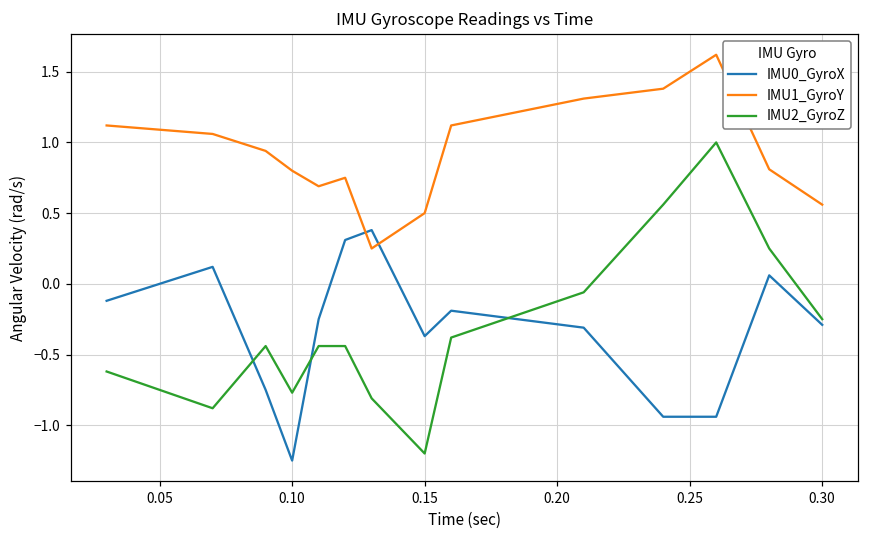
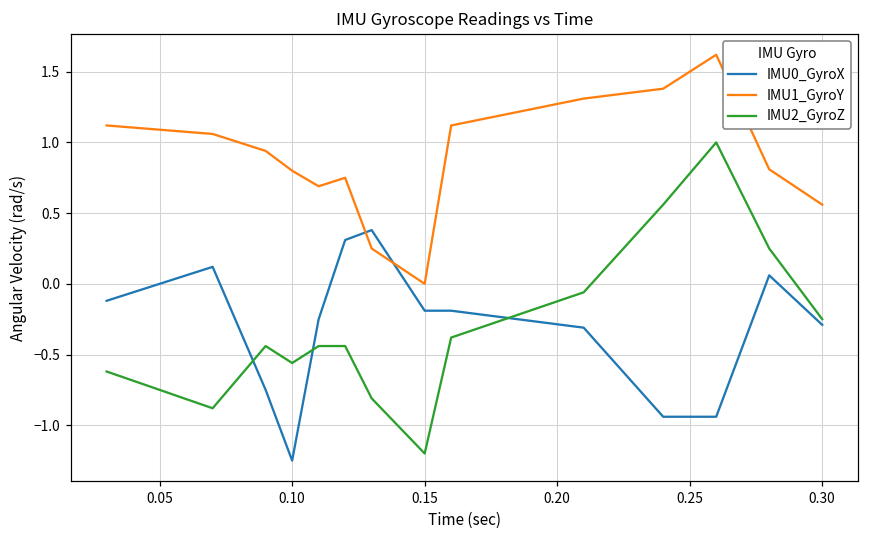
IMU2_GyroZ, 0.10: -0.77 -> -0.56
IMU0_GyroX, 0.15: -0.37 -> -0.19
IMU1_GyroY, 0.15: 0.5 -> 0.0
